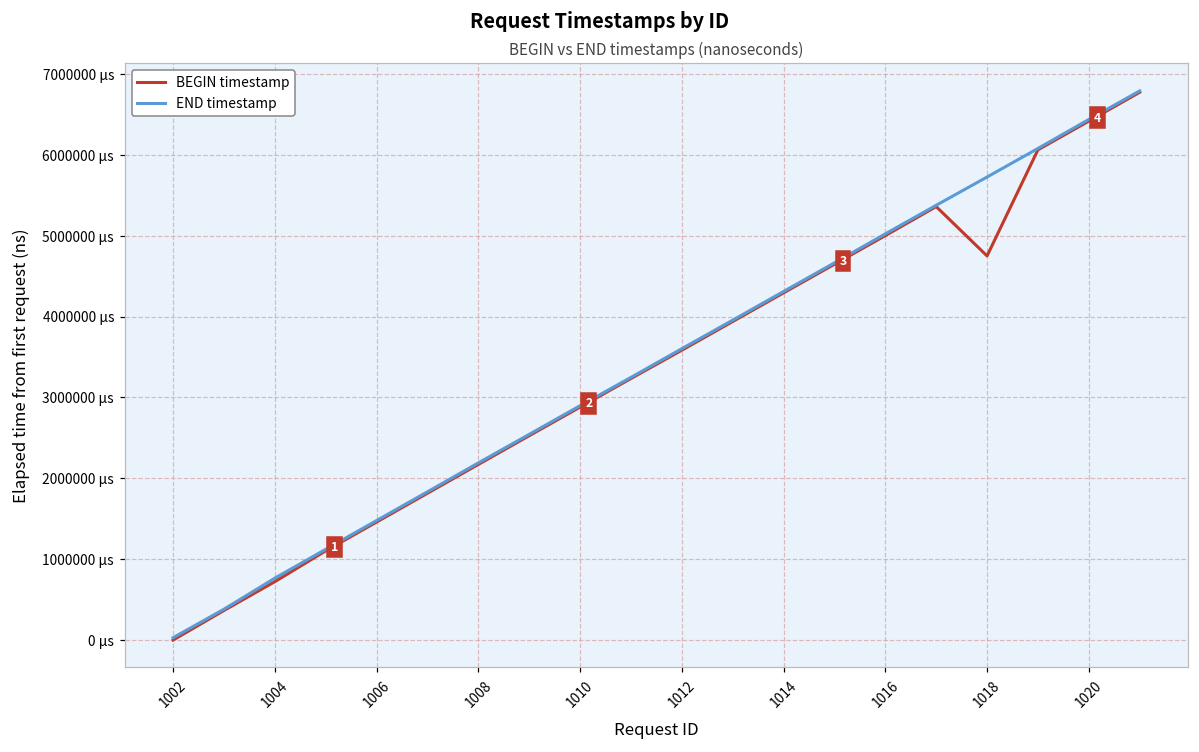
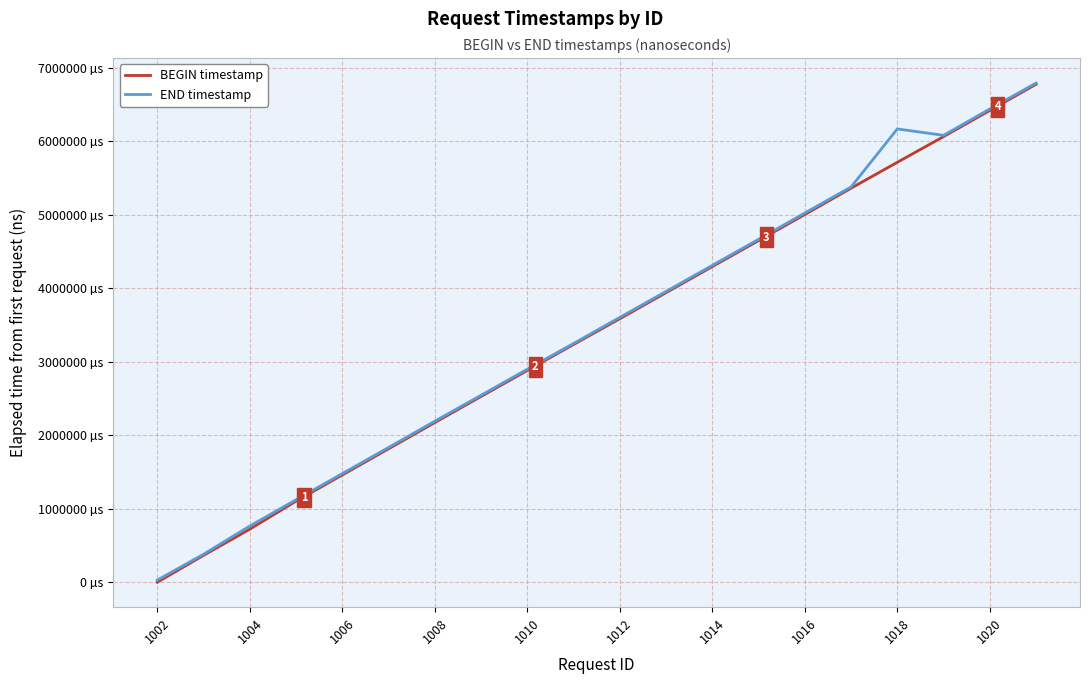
BEGIN timestamp, 1018: 4700000 µs -> 5700000 µs
END timestamp, 1018: 5700000 µs -> 6200000 µs
